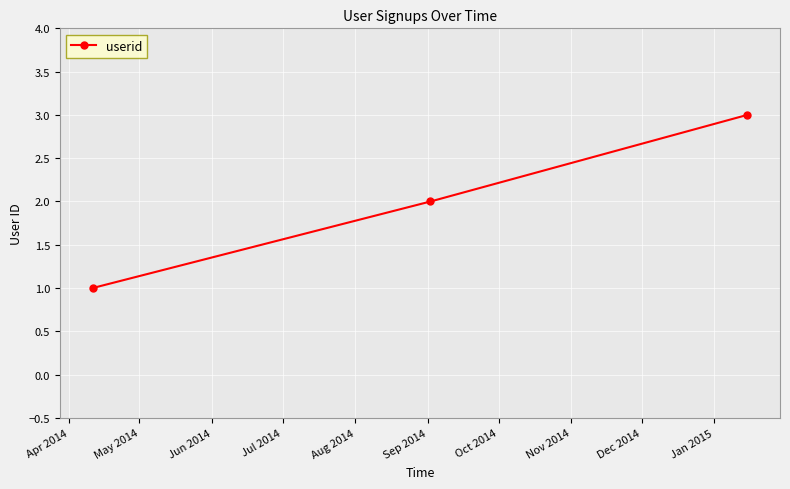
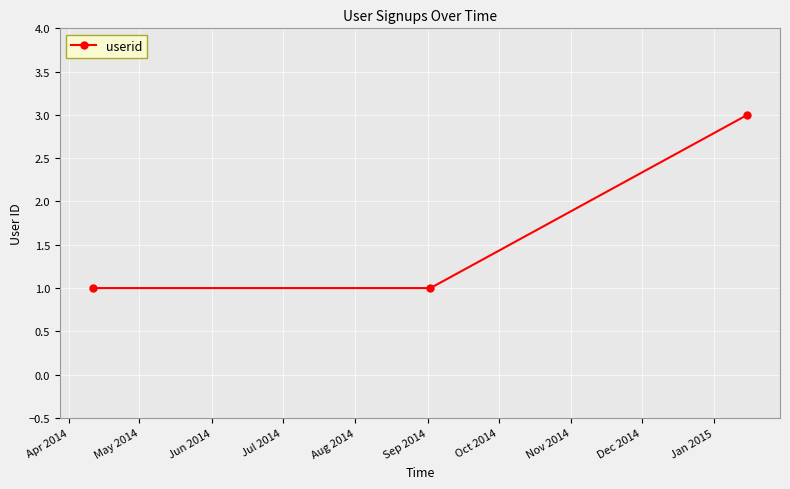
Sep 2014: 2 -> 1
